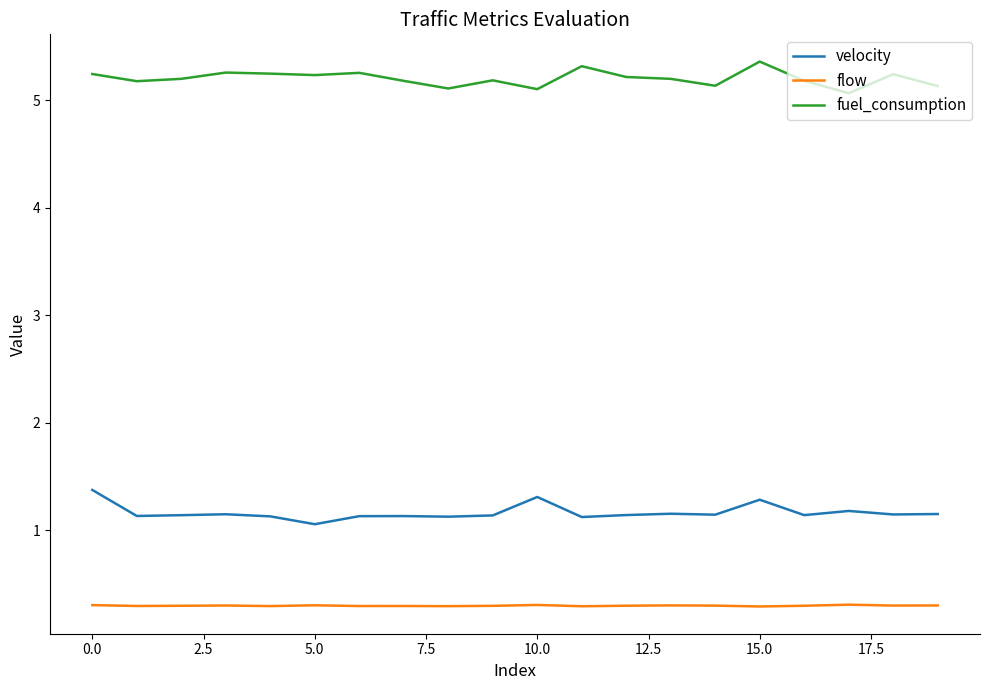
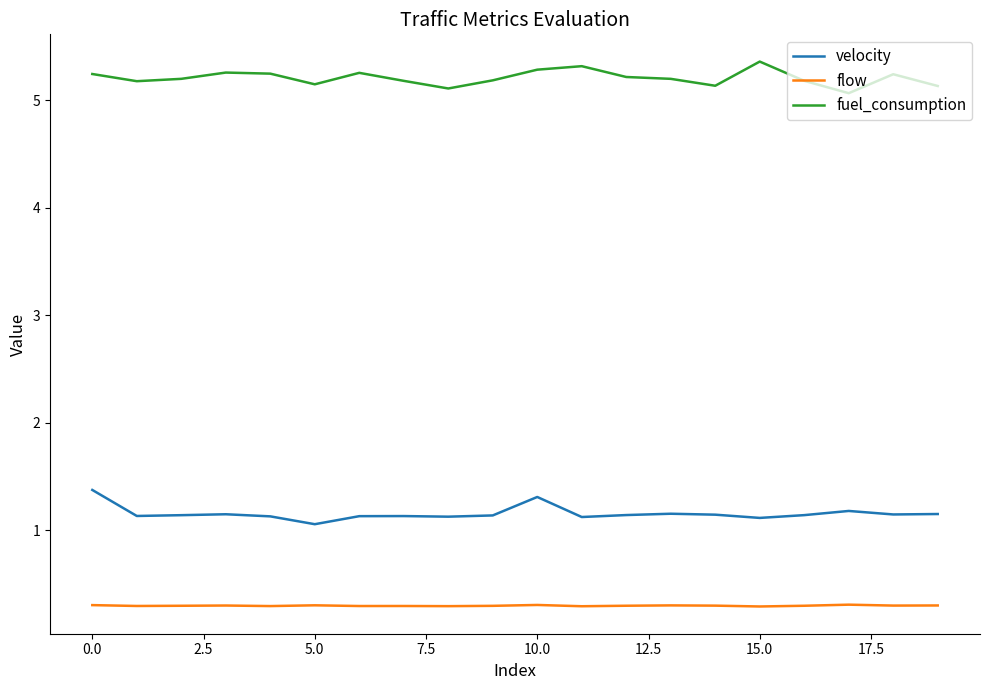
fuel_consumption, 5.0: 5.23 -> 5.15
fuel_consumption, 10.0: 5.10 -> 5.28
velocity, 15.0: 1.28 -> 1.11
